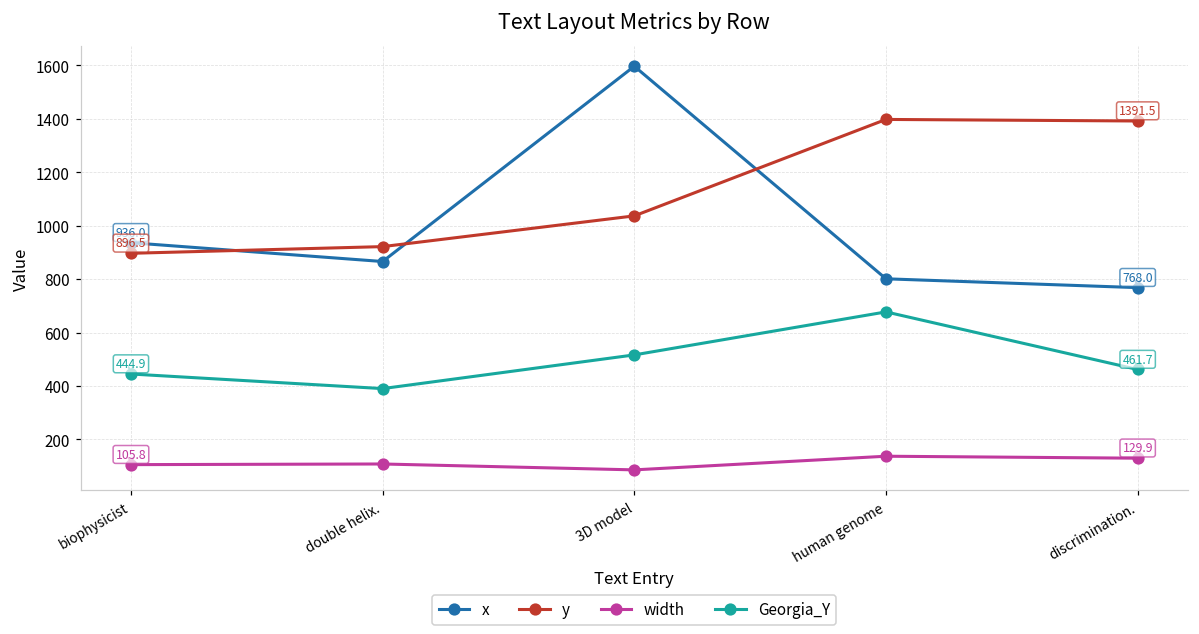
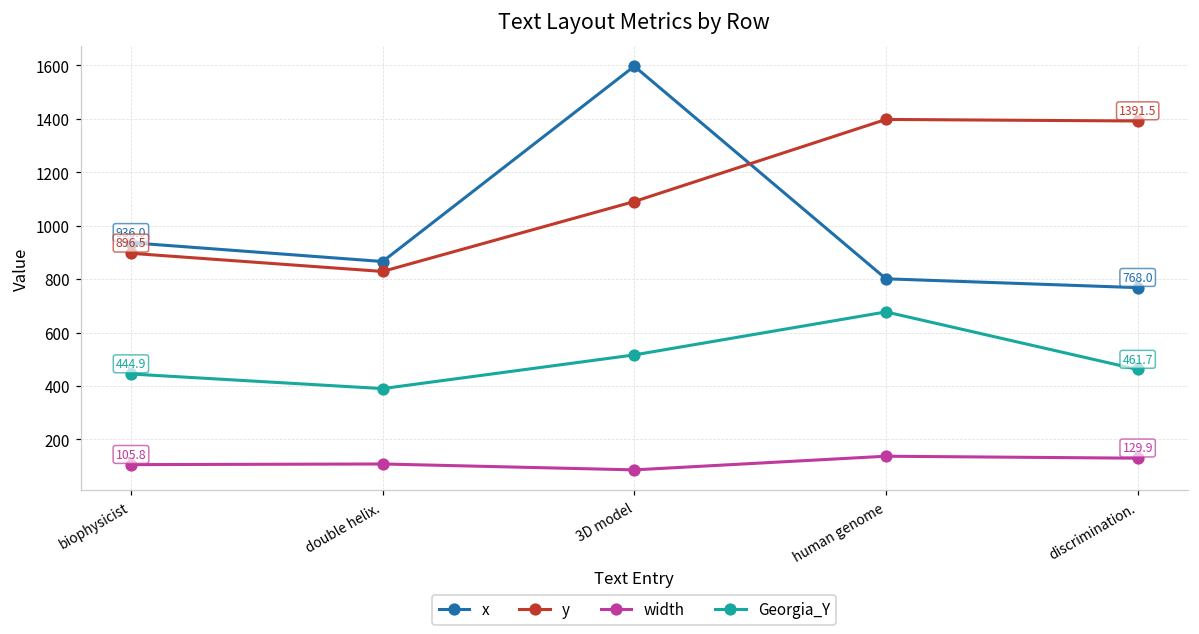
y, double helix.: 920 -> 830
y, 3D model: 1040 -> 1090
